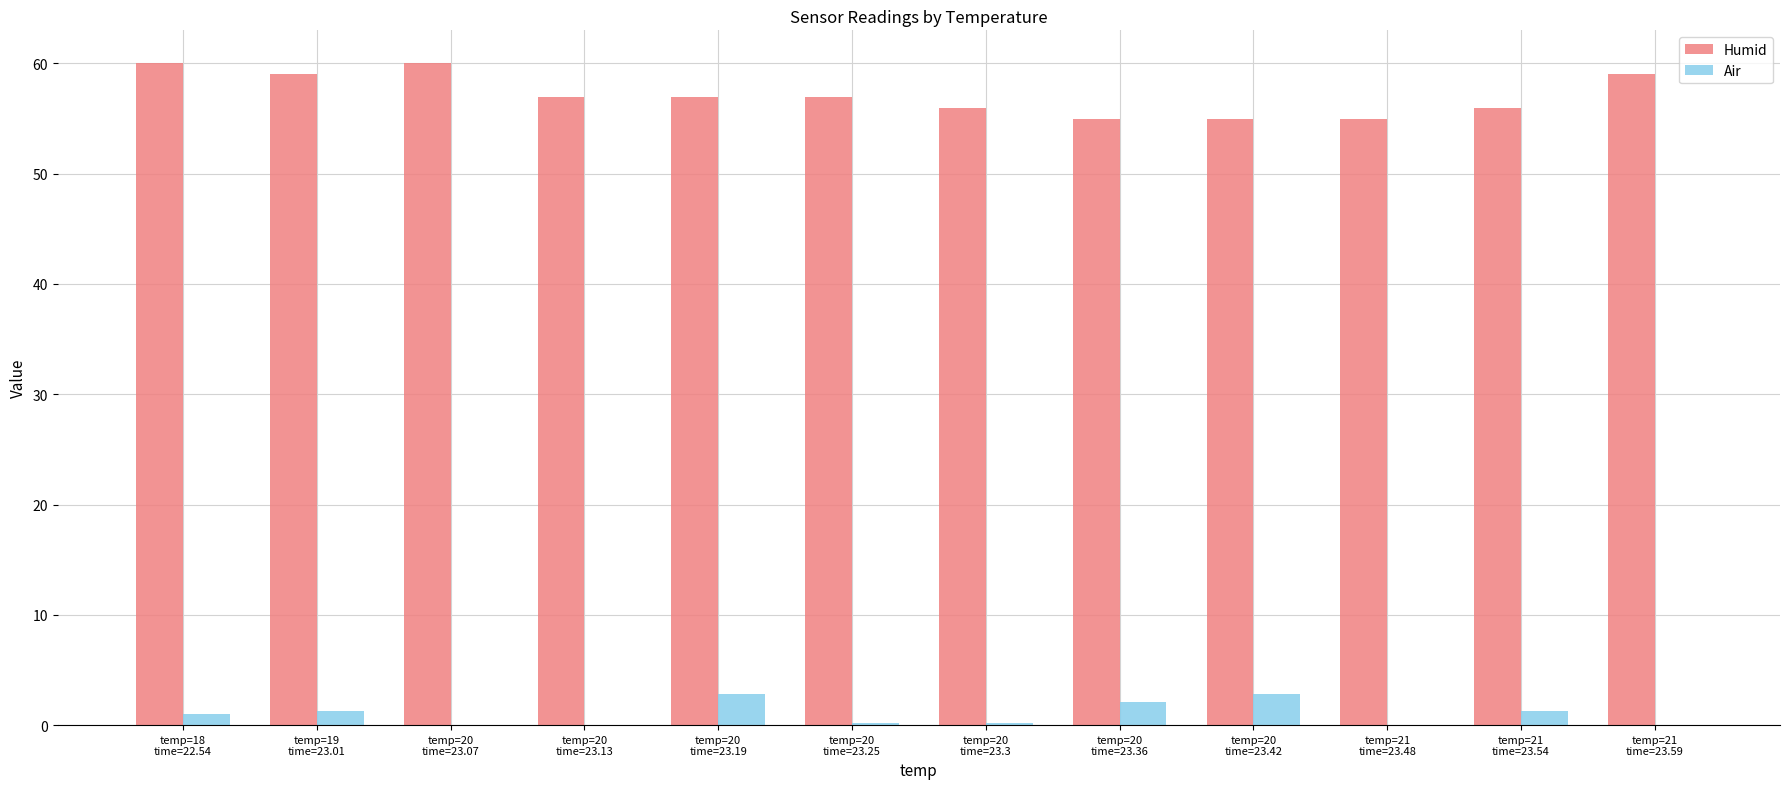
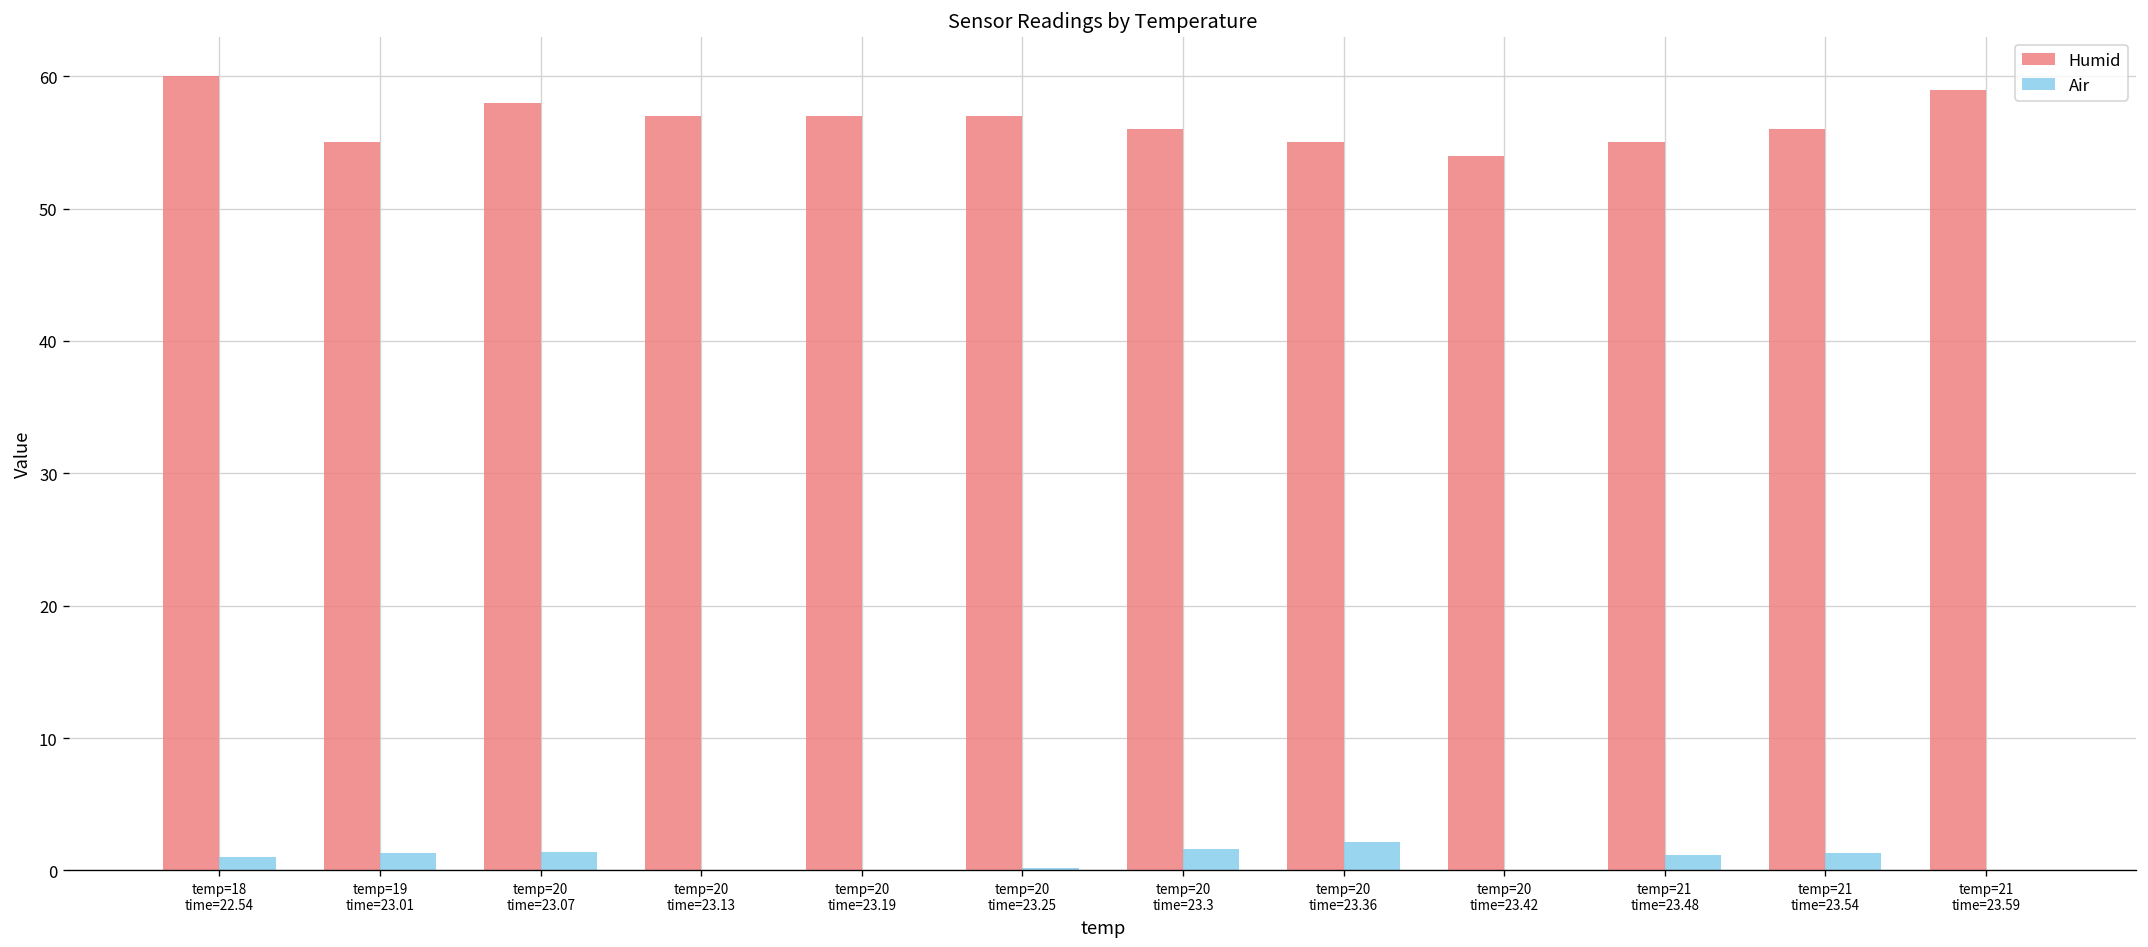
Humid, temp=19 time=23.01: 59 -> 55
Humid, temp=20 time=23.07: 60 -> 58
Air, temp=20 time=23.07: 0.0 -> 1.4
Air, temp=20 time=23.19: 2.8 -> 0.0
Air, temp=20 time=23.3: 0.2 -> 1.7
Humid, temp=20 time=23.42: 55 -> 54
Air, temp=20 time=23.42: 2.8 -> 0.1
Air, temp=21 time=23.48: 0.0 -> 1.2
